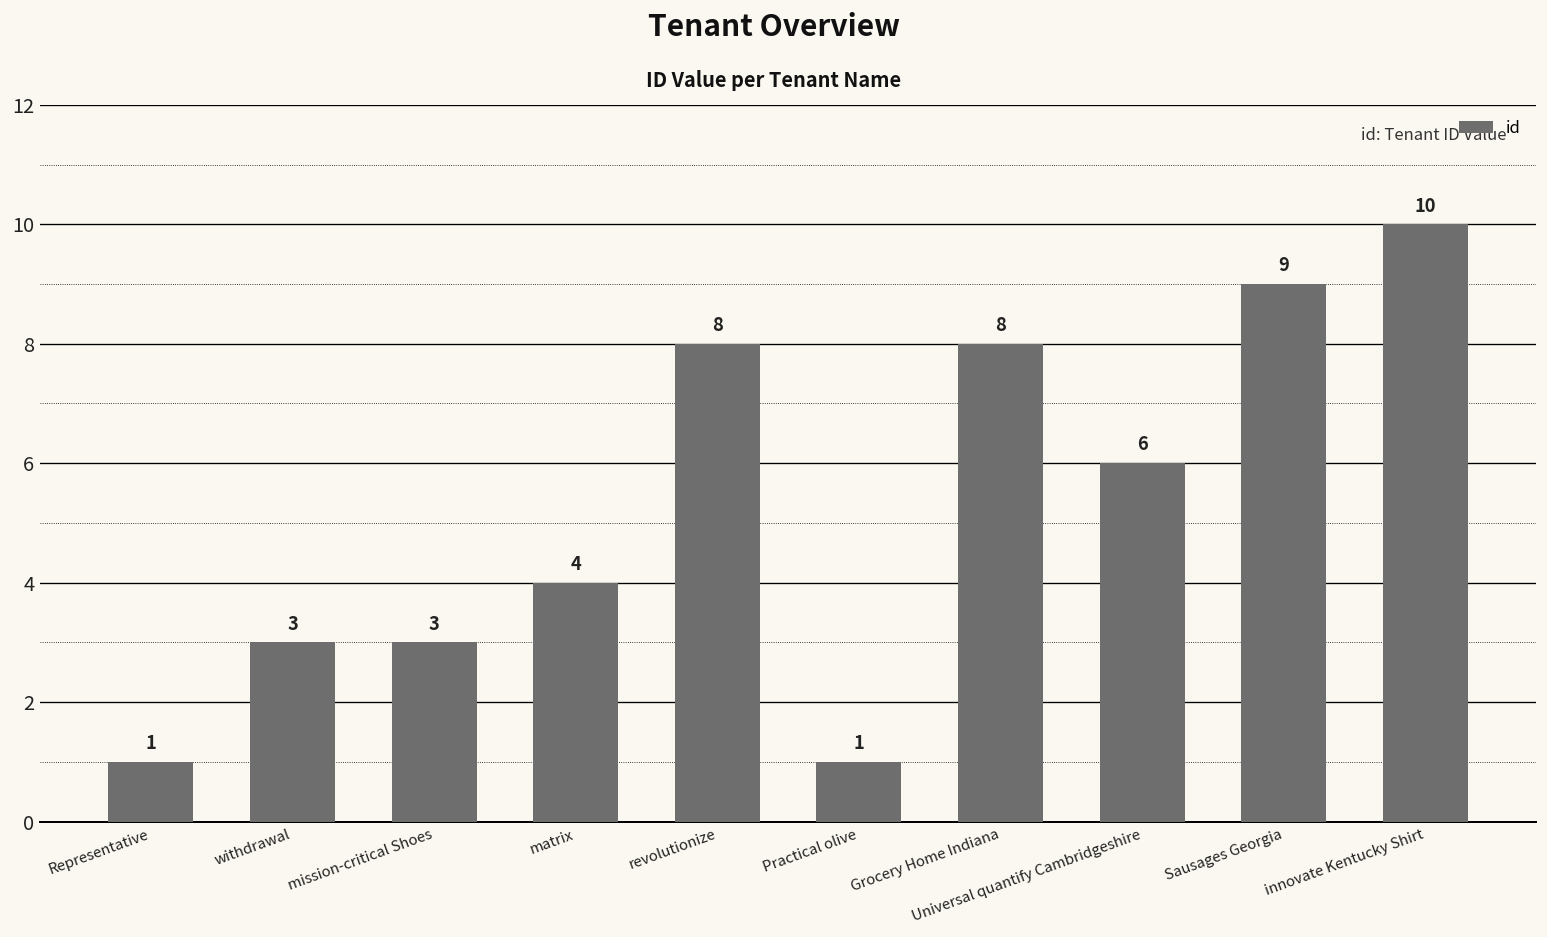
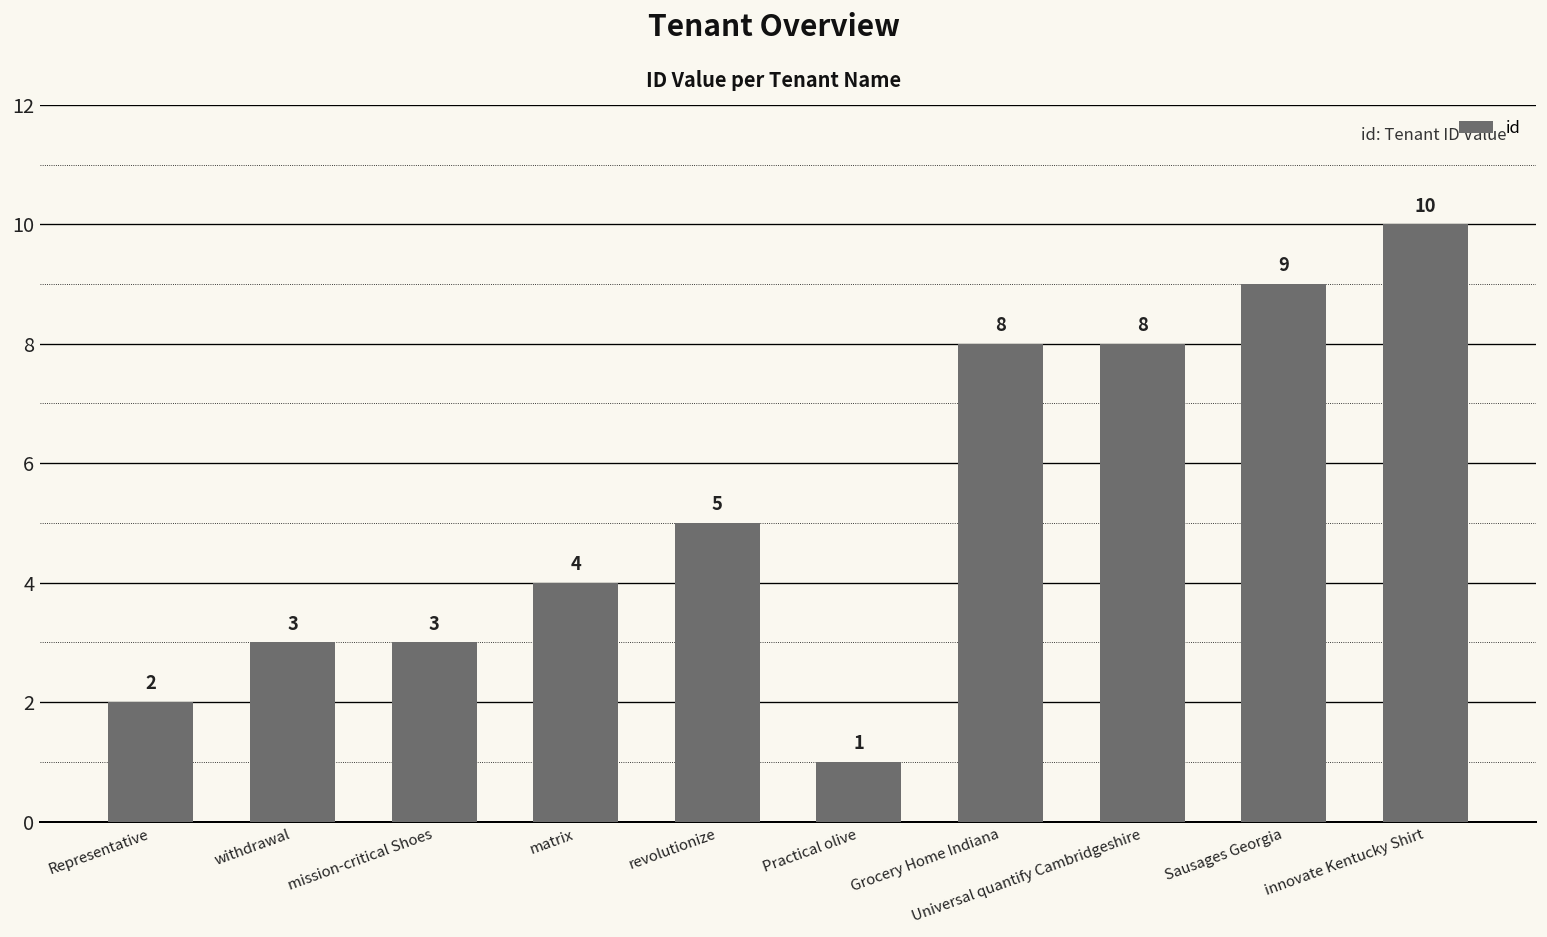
Representative: 1 -> 2
revolutionize: 8 -> 5
Universal quantify Cambridgeshire: 6 -> 8
